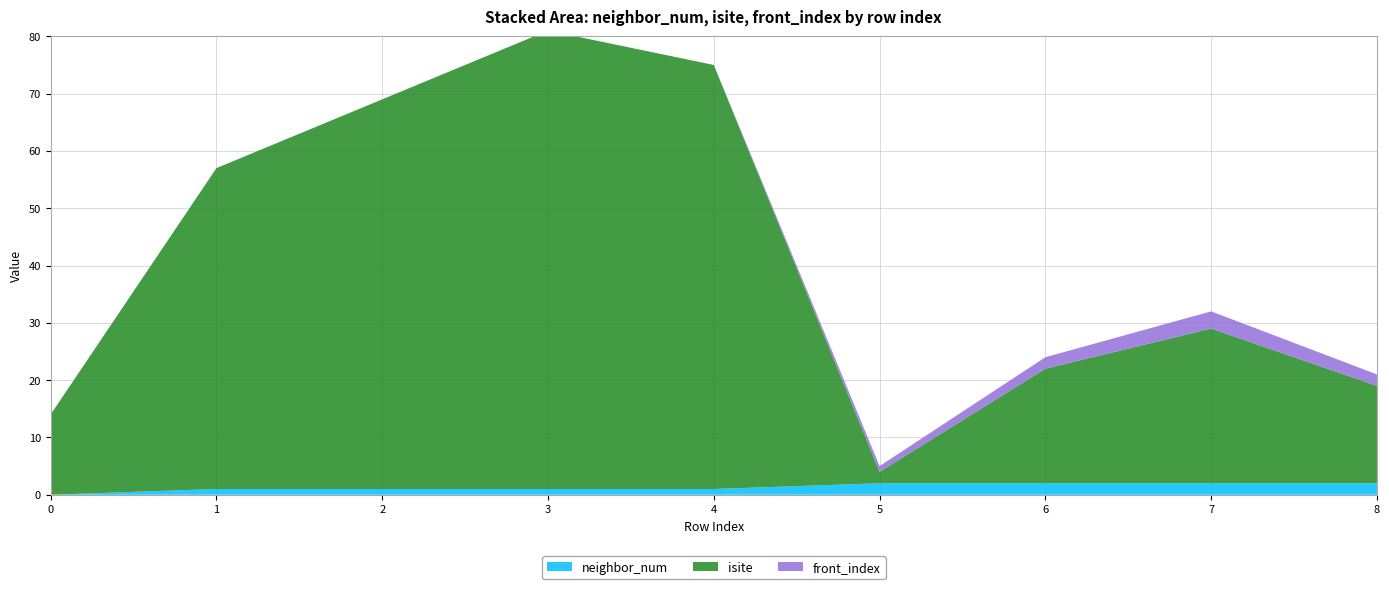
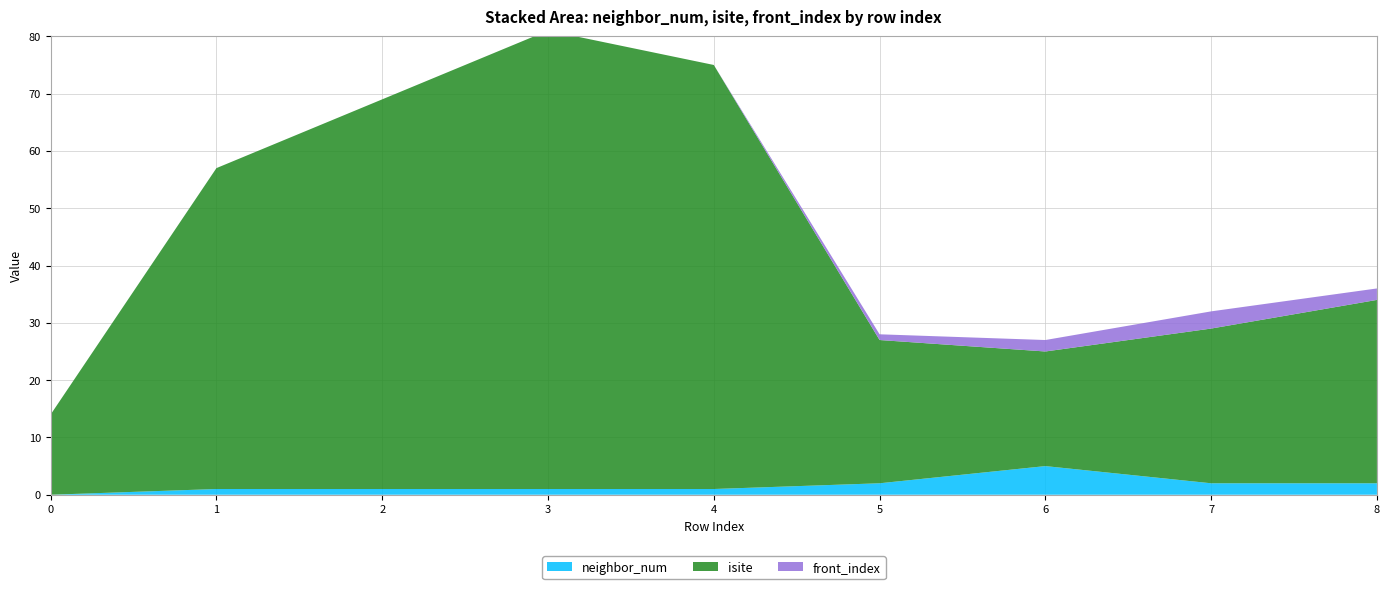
isite, 5: 2 -> 25
neighbor_num, 6: 2 -> 5
isite, 8: 17 -> 32
